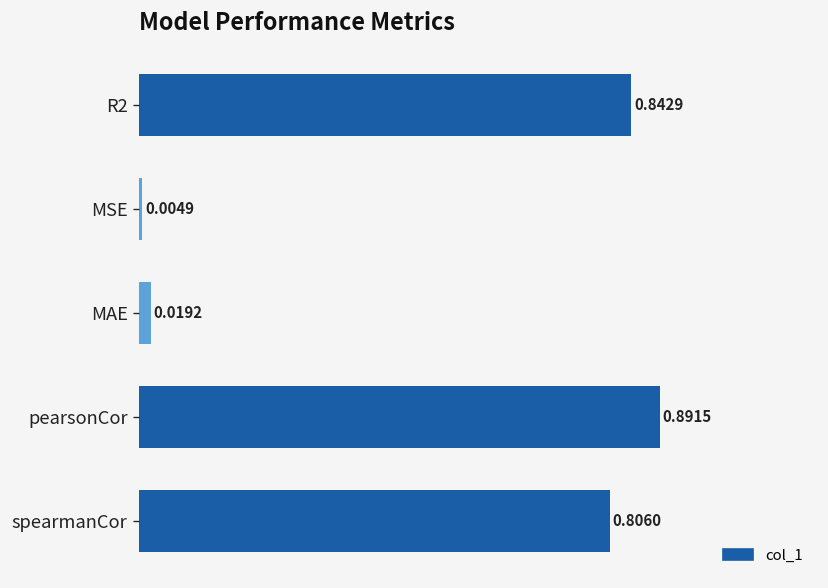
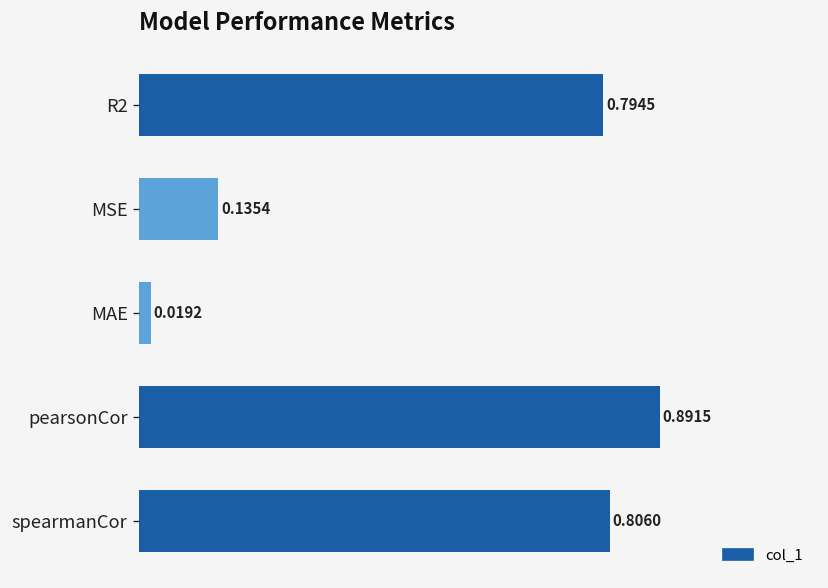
R2: 0.8429 -> 0.7945
MSE: 0.0049 -> 0.1354
